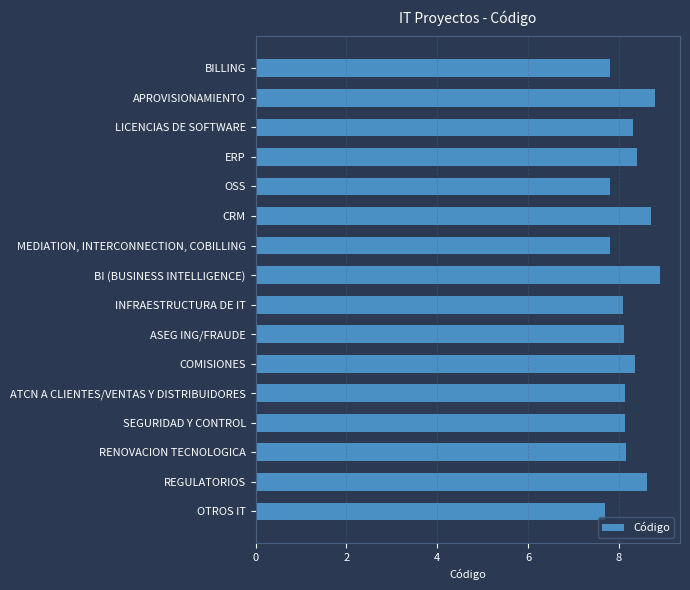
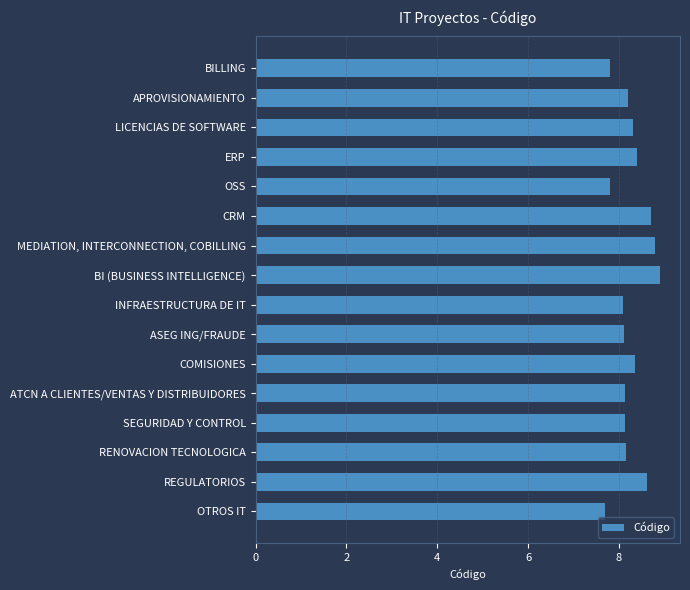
APROVISIONAMIENTO: 8.8 -> 8.2
MEDIATION, INTERCONNECTION, COBILLING: 7.8 -> 8.8
